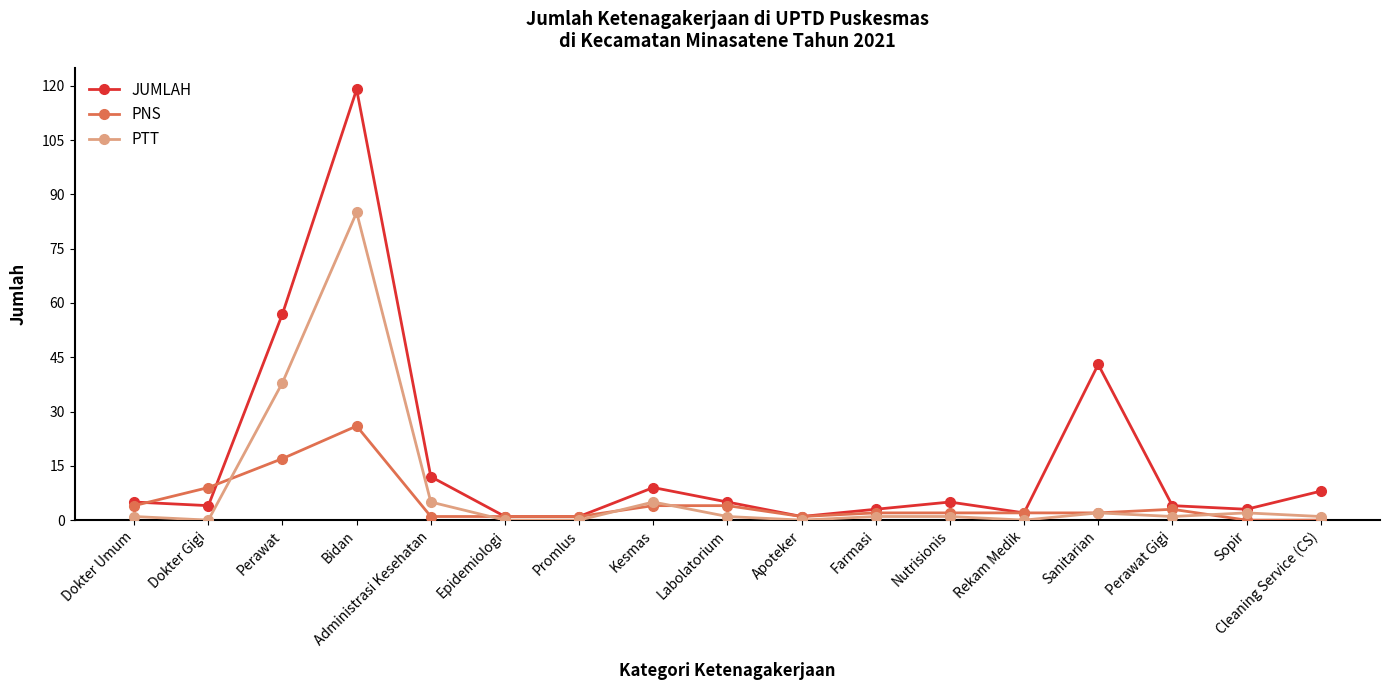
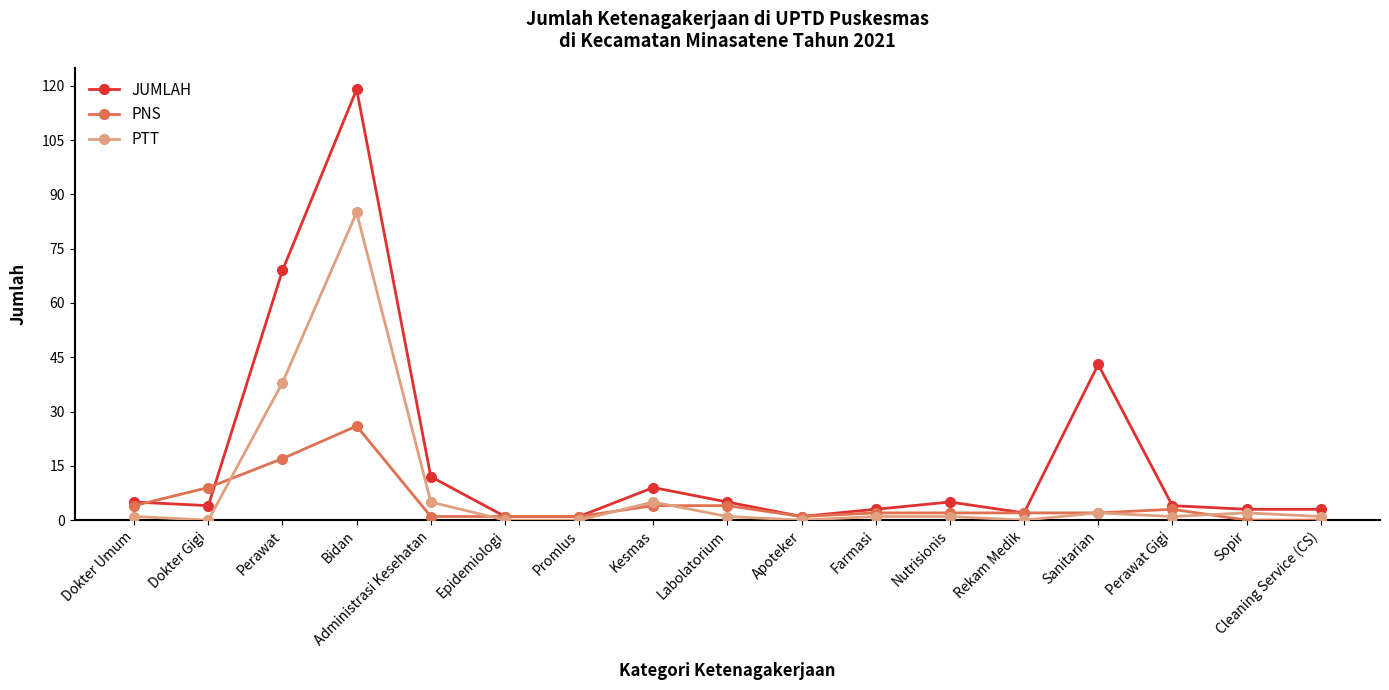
JUMLAH, Perawat: 57 -> 69
JUMLAH, Cleaning Service (CS): 8 -> 3
